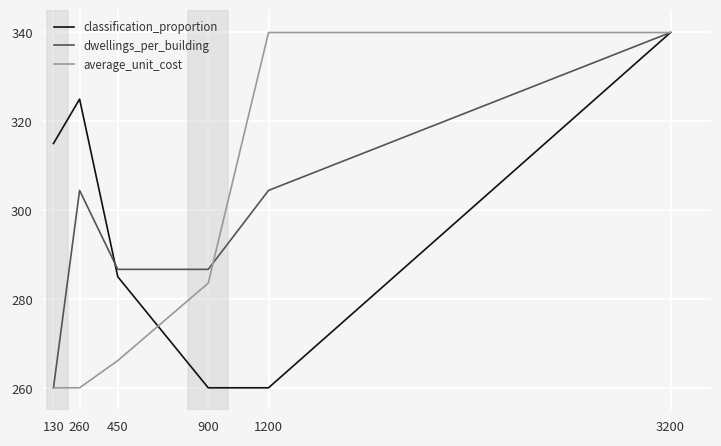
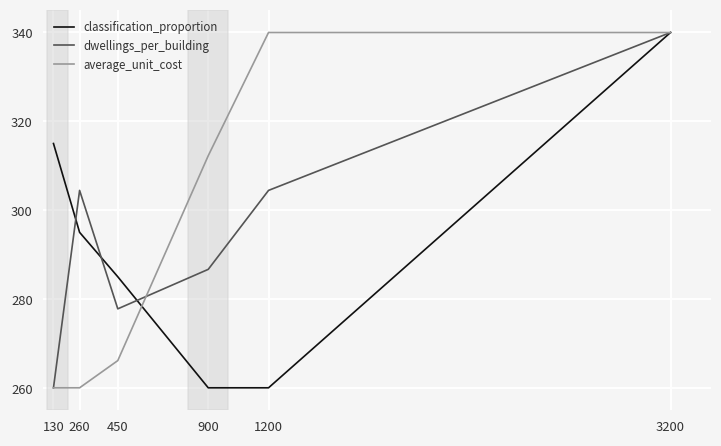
classification_proportion, 260: 325 -> 295
dwellings_per_building, 450: 287 -> 278
average_unit_cost, 900: 284 -> 312
